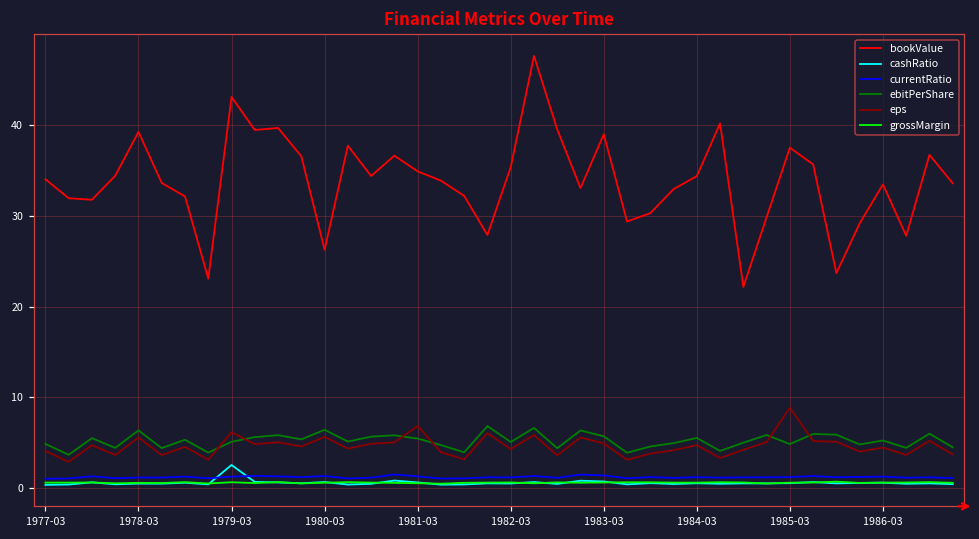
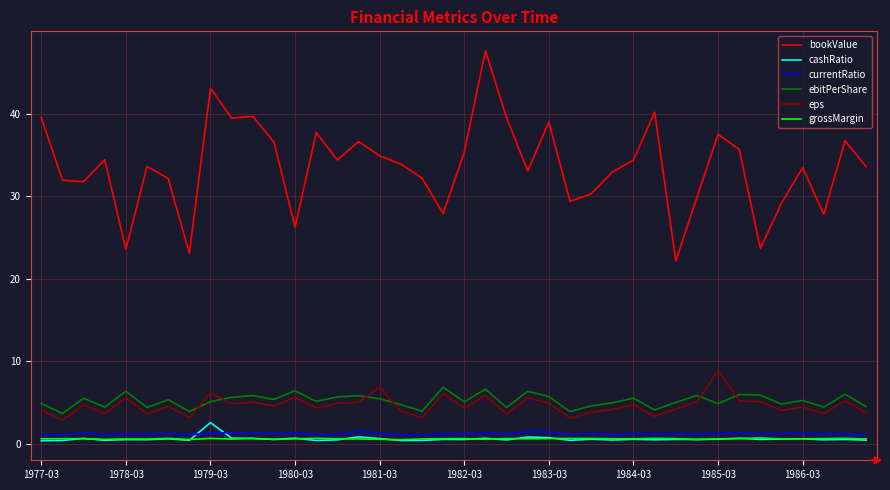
bookValue, 1977-03: 34 -> 40
bookValue, 1978-03: 39 -> 24
